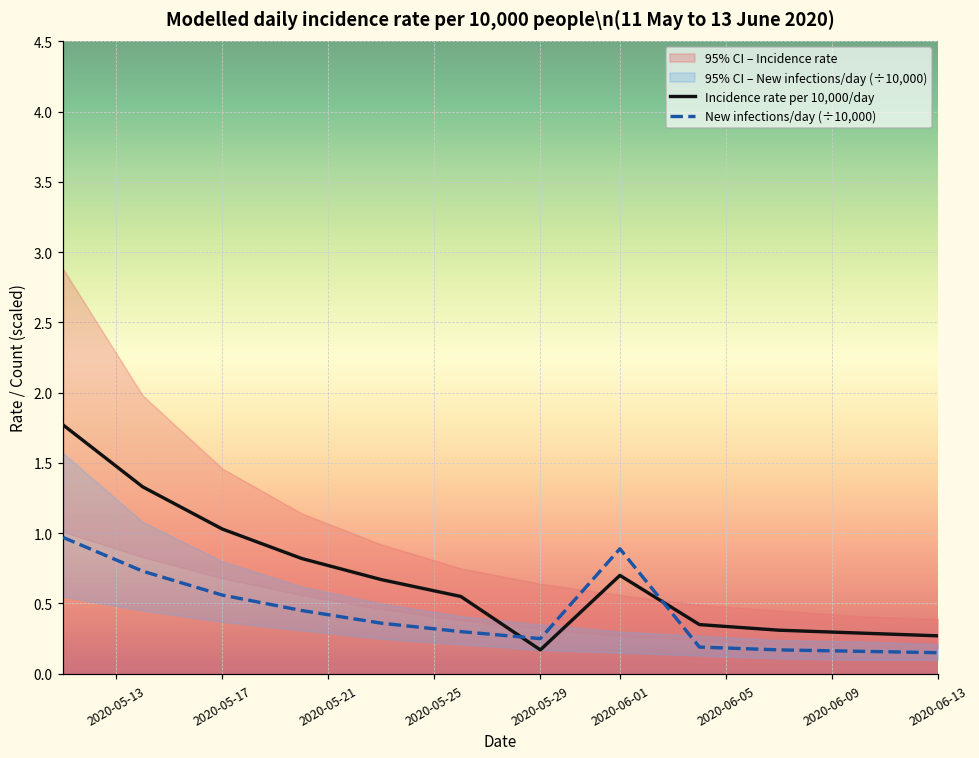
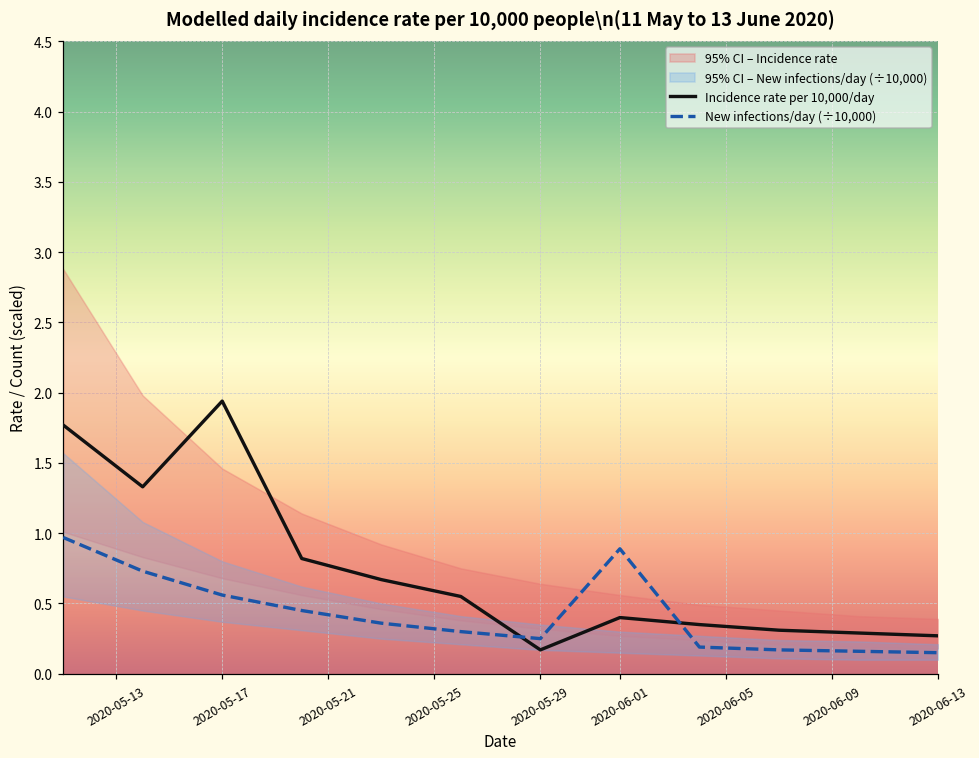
Incidence rate per 10,000/day, 2020-05-17: 1.03 -> 1.94
Incidence rate per 10,000/day, 2020-06-01: 0.7 -> 0.4
